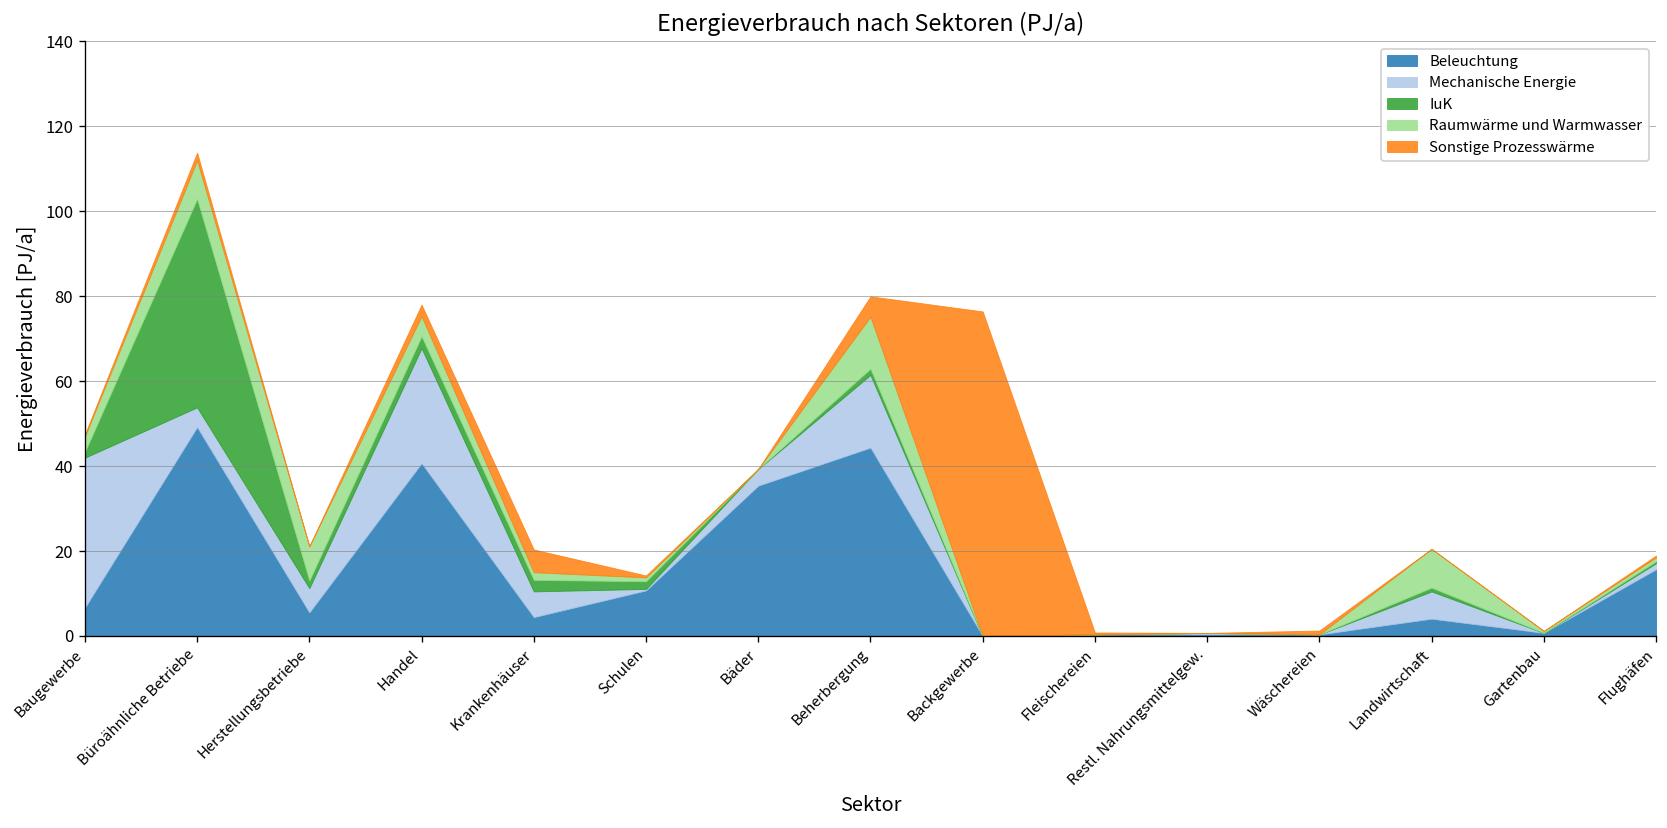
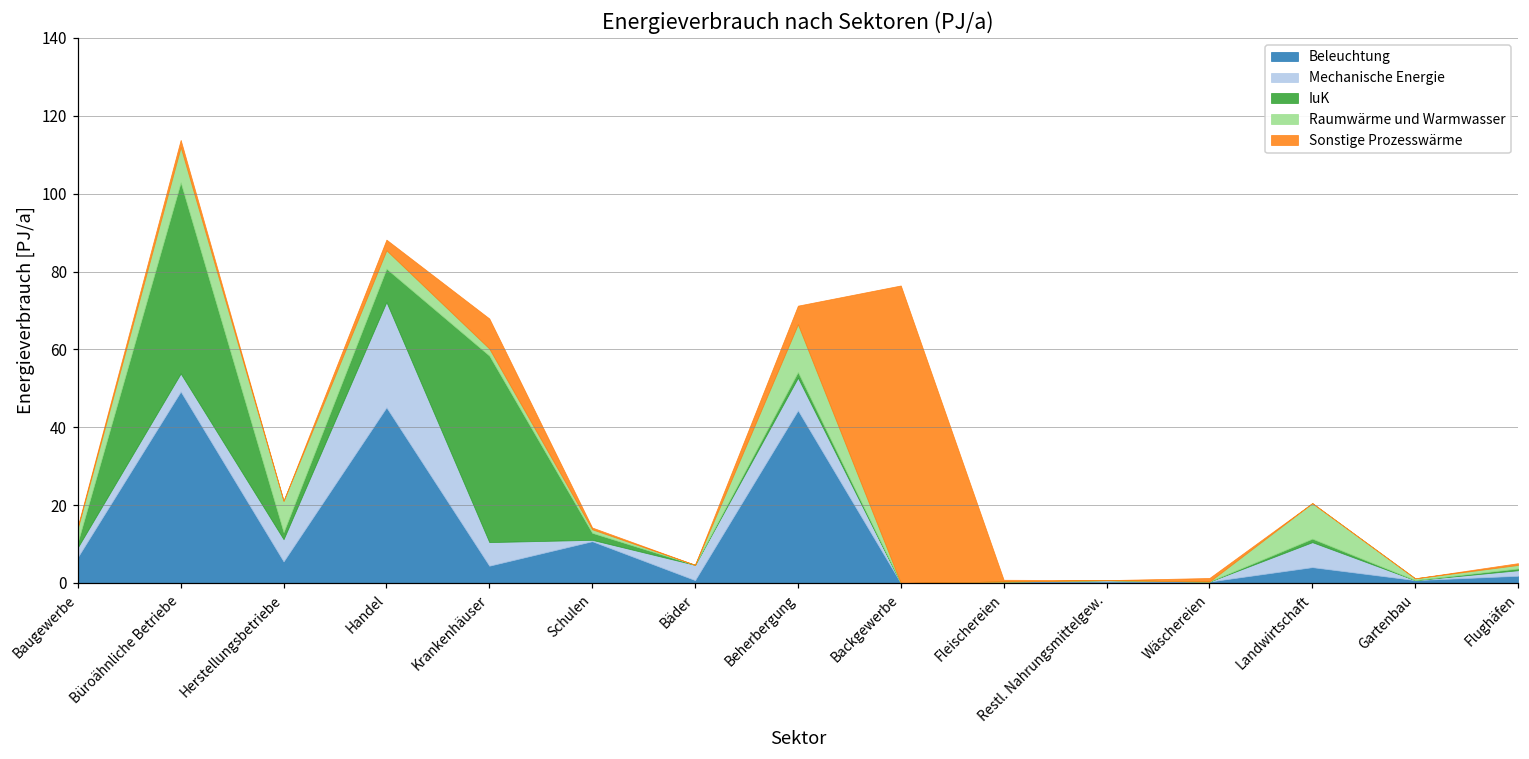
Mechanische Energie, Baugewerbe: 35 -> 2
Beleuchtung, Handel: 41 -> 45
IuK, Handel: 3 -> 9
IuK, Krankenhäuser: 3 -> 48
Sonstige Prozesswärme, Krankenhäuser: 5 -> 8
Beleuchtung, Bäder: 35 -> 1
Mechanische Energie, Beherbergung: 17 -> 8
Beleuchtung, Flughäfen: 16 -> 2
